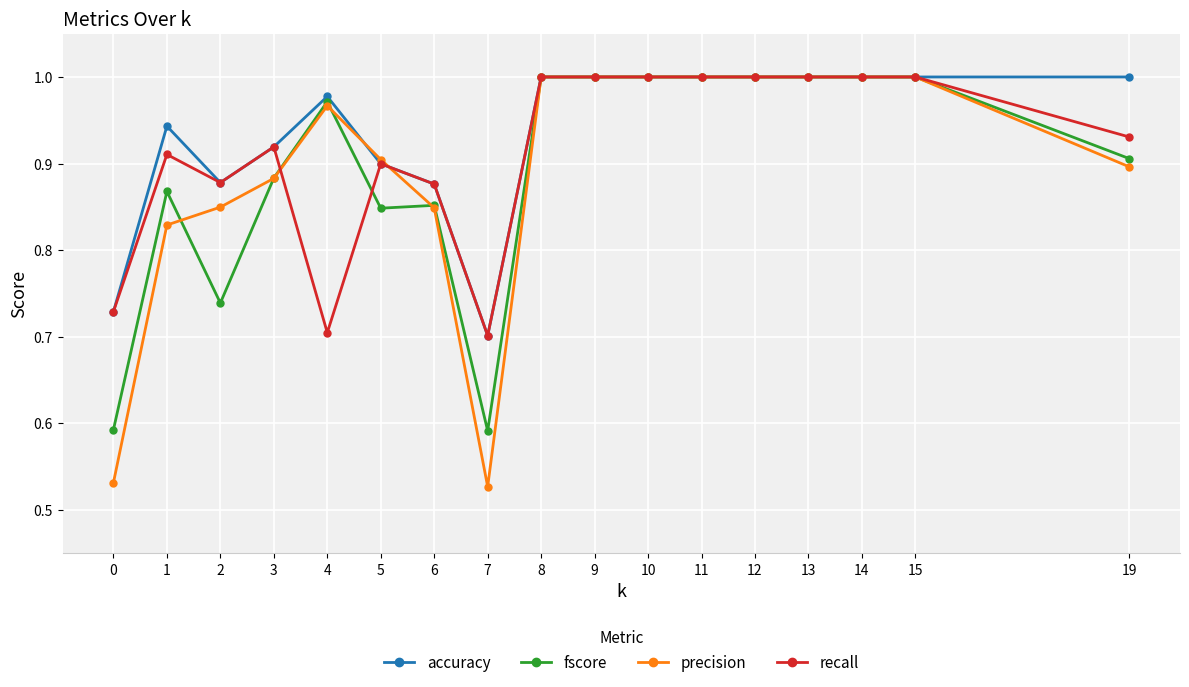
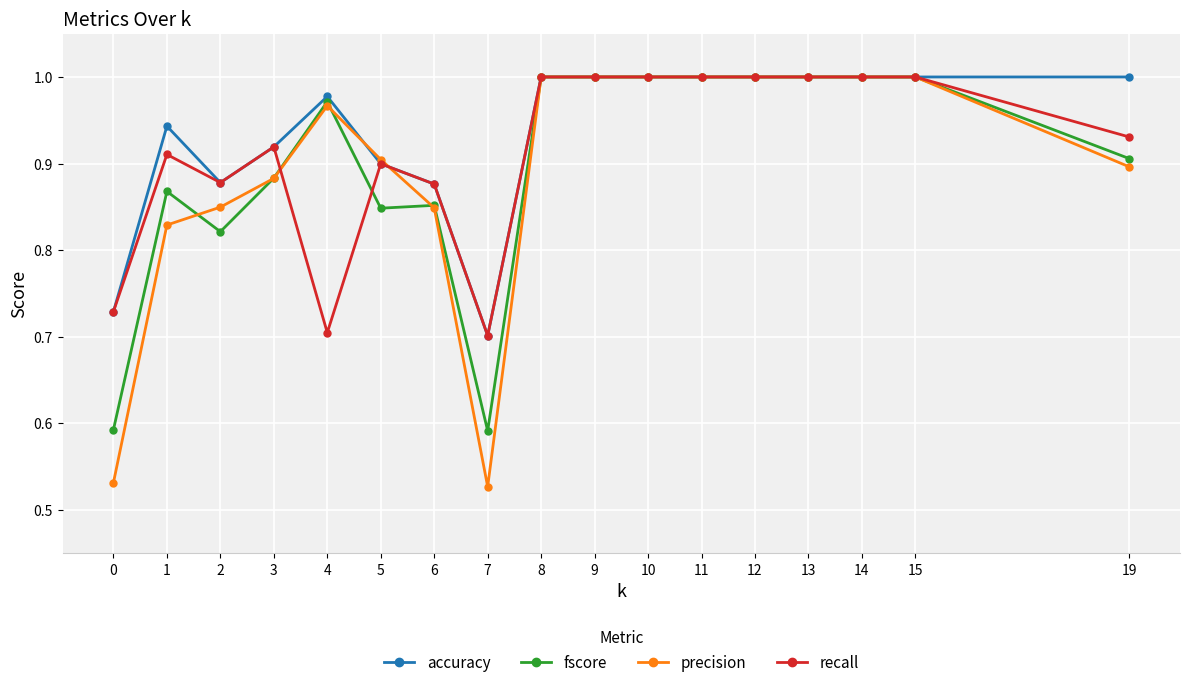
fscore, 2: 0.74 -> 0.82
